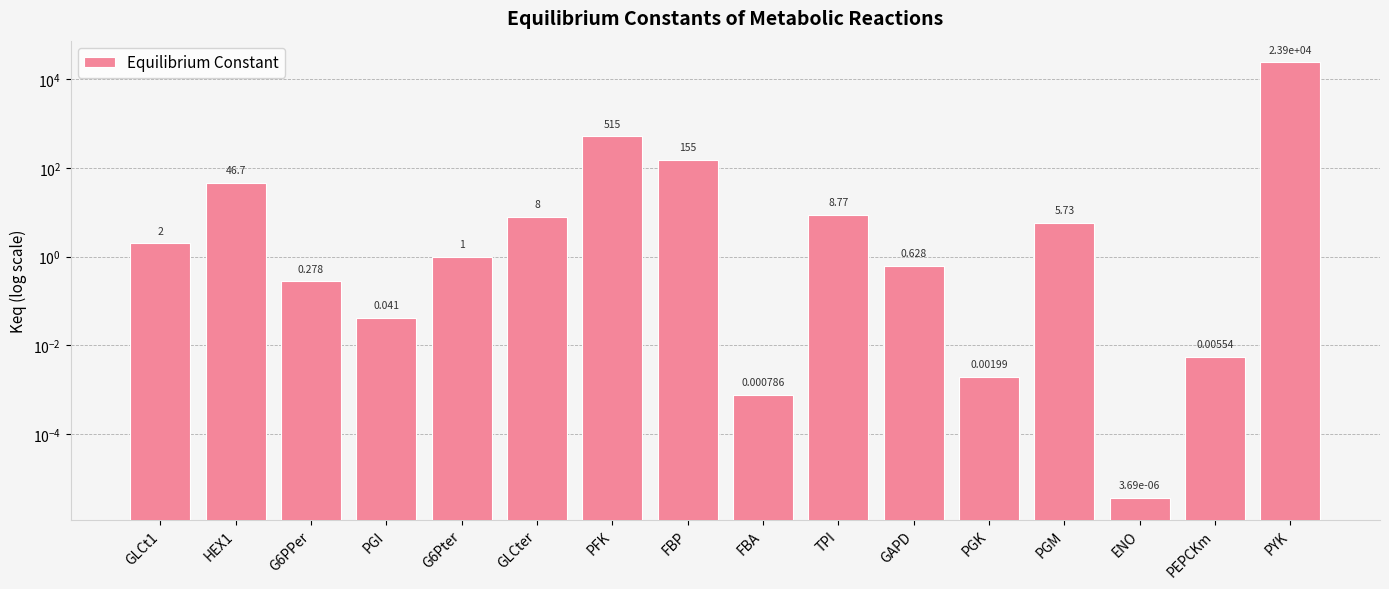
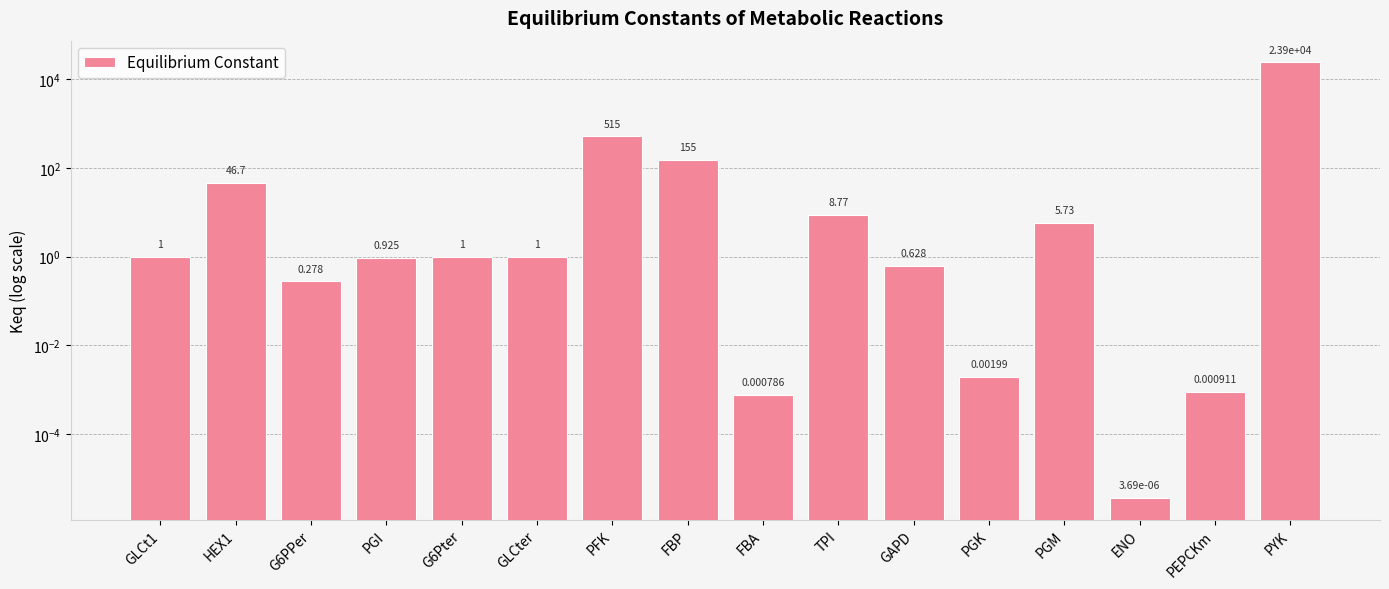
GLCt1: 2 -> 1
PGI: 0.041 -> 0.925
GLCter: 8 -> 1
PEPCKm: 0.00554 -> 0.000911
